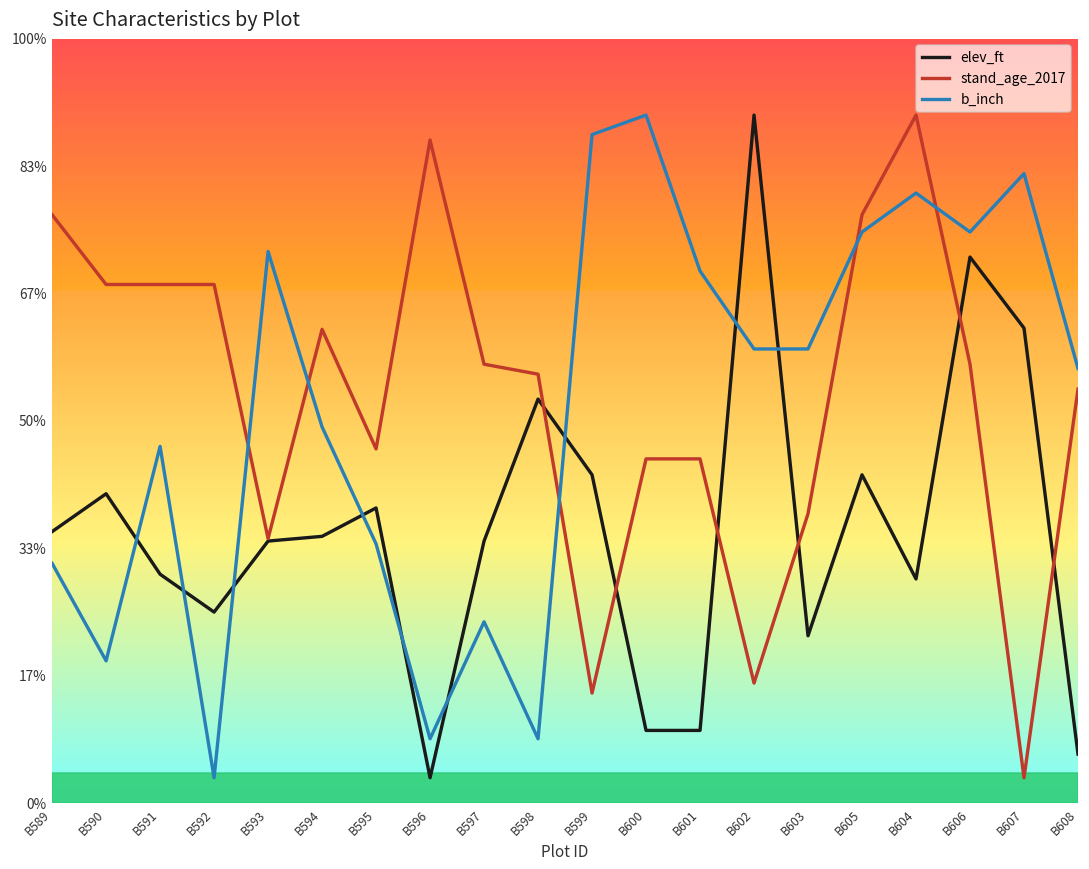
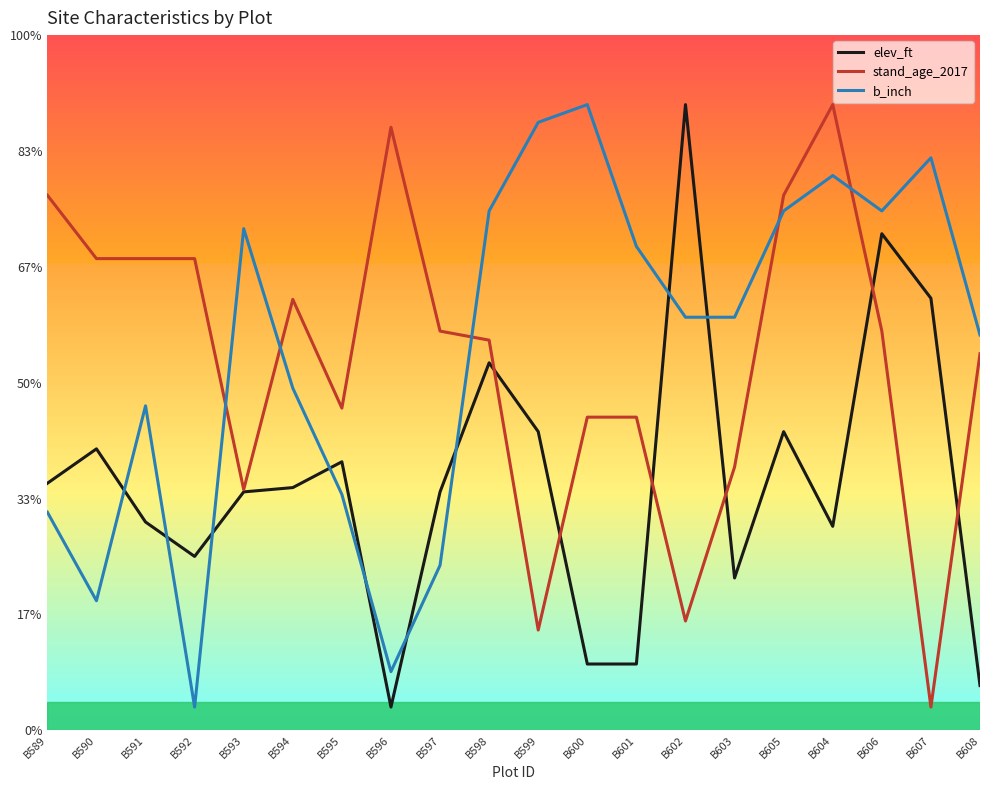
b_inch, B598: 8% -> 75%
